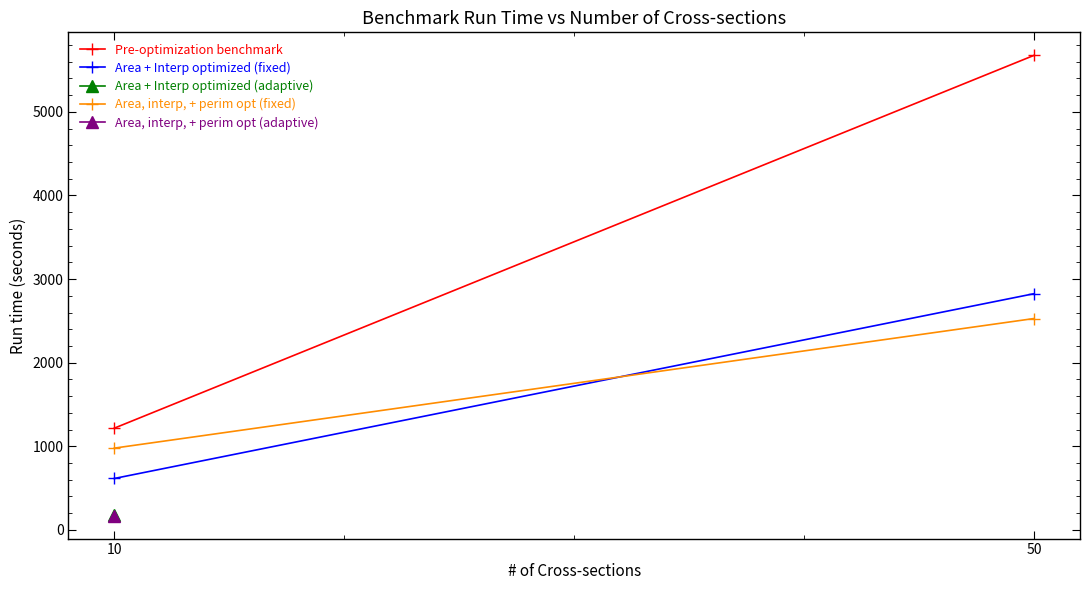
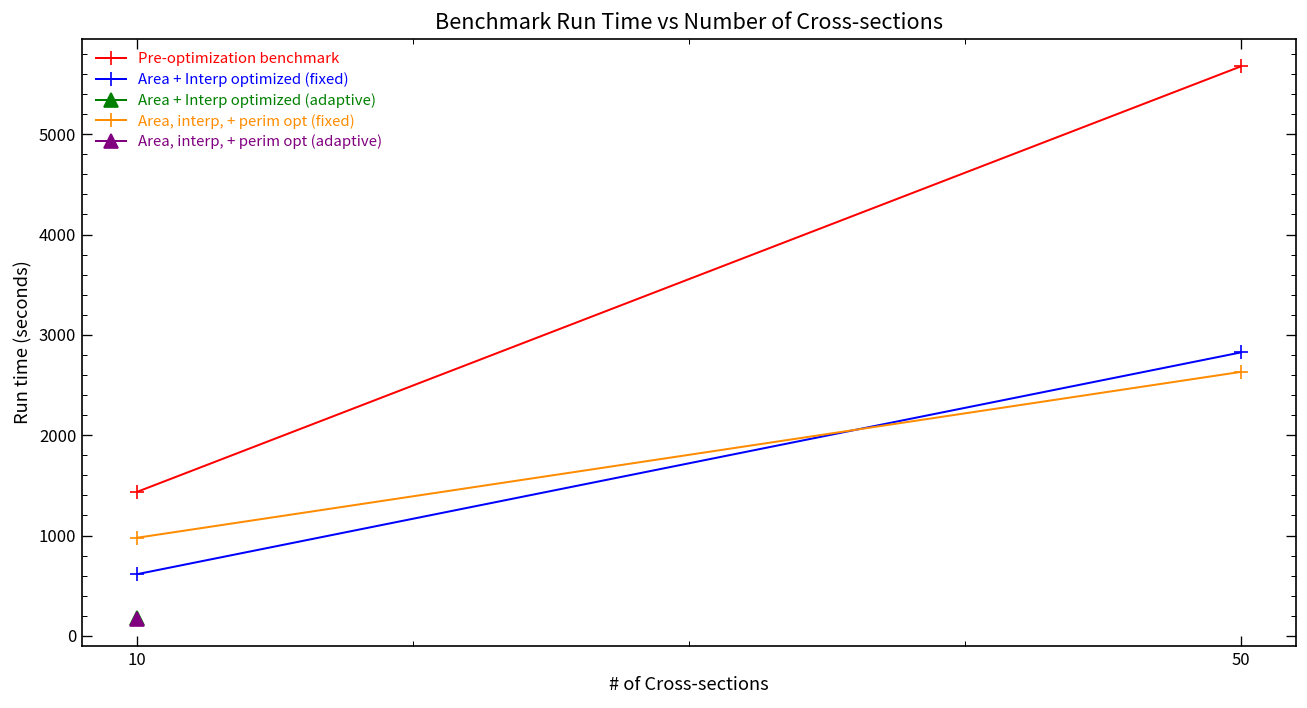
Pre-optimization benchmark, 10: 1200 -> 1400
Area, interp, + perim opt (fixed), 50: 2500 -> 2600
